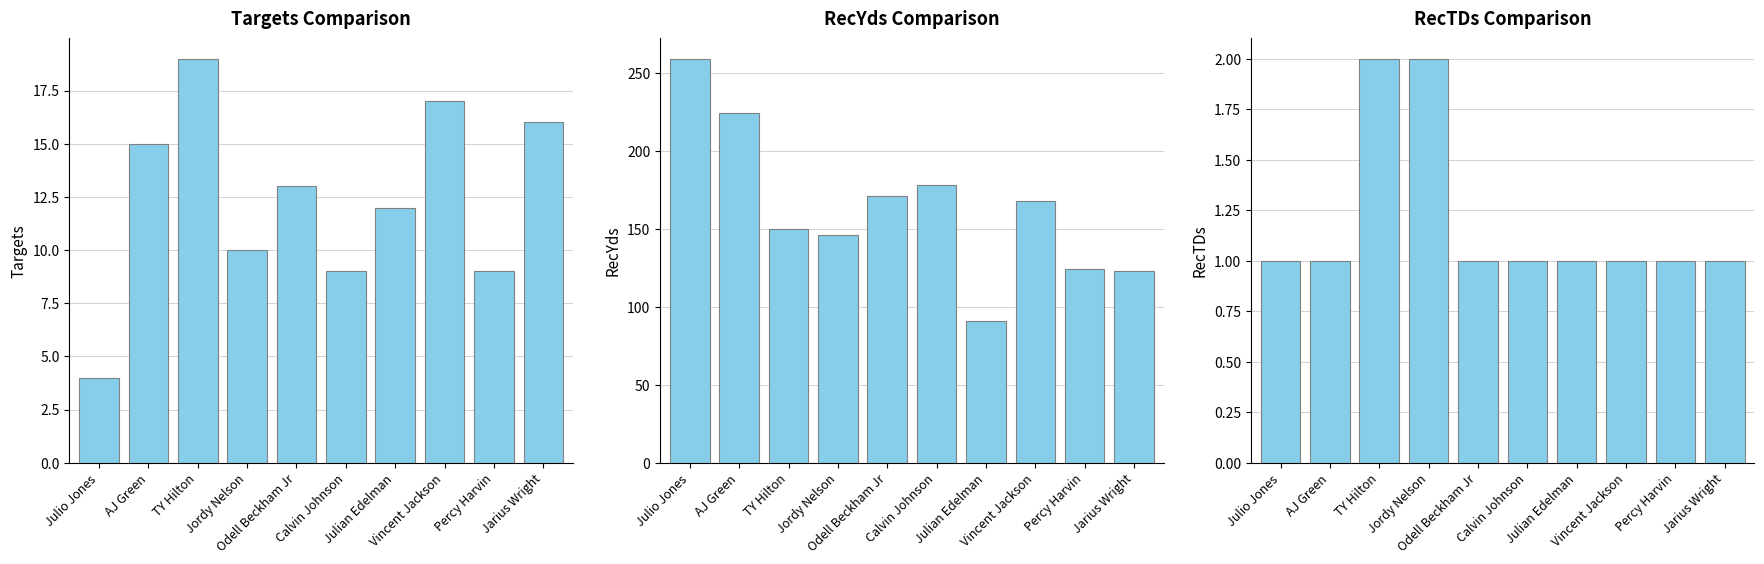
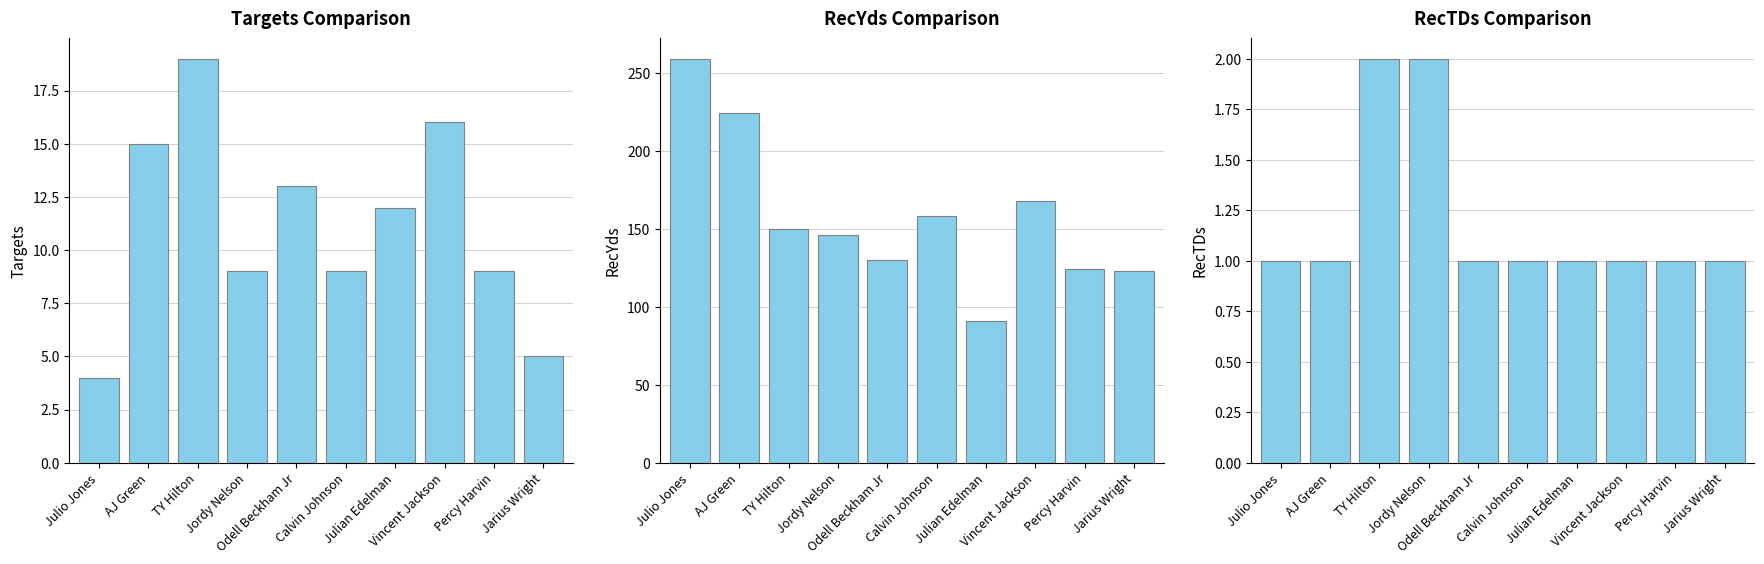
Targets Comparison, Jordy Nelson: 10 -> 9
Targets Comparison, Vincent Jackson: 17 -> 16
Targets Comparison, Jarius Wright: 16 -> 5
RecYds Comparison, Odell Beckham Jr: 171 -> 130
RecYds Comparison, Calvin Johnson: 178 -> 158
